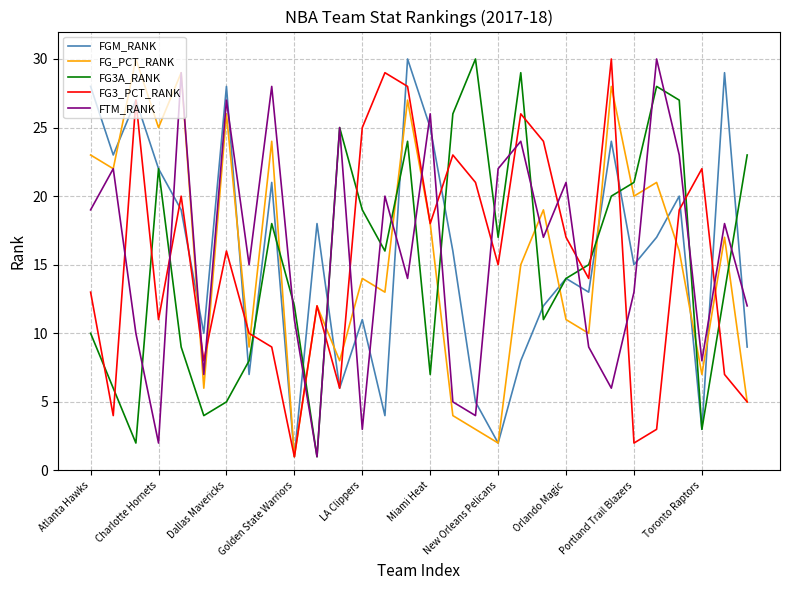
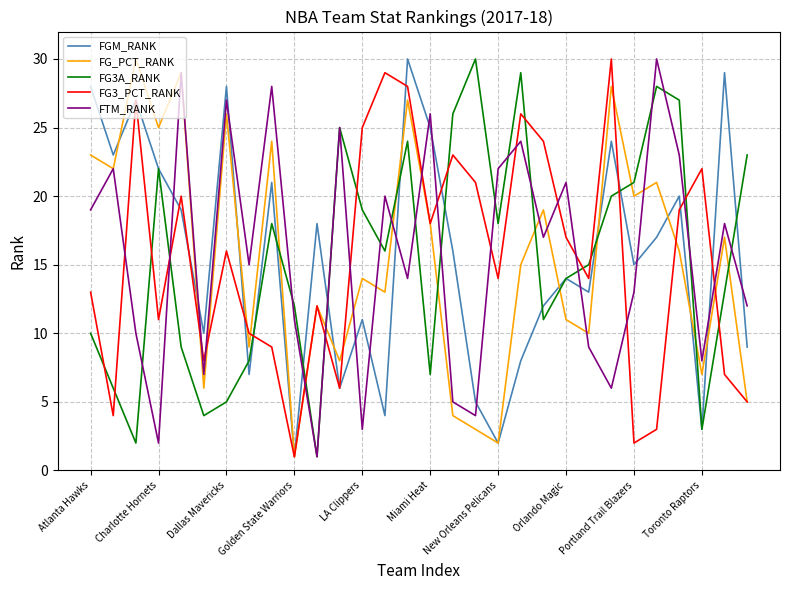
FG3A_RANK, New Orleans Pelicans: 17 -> 18
FG3_PCT_RANK, New Orleans Pelicans: 15 -> 14
